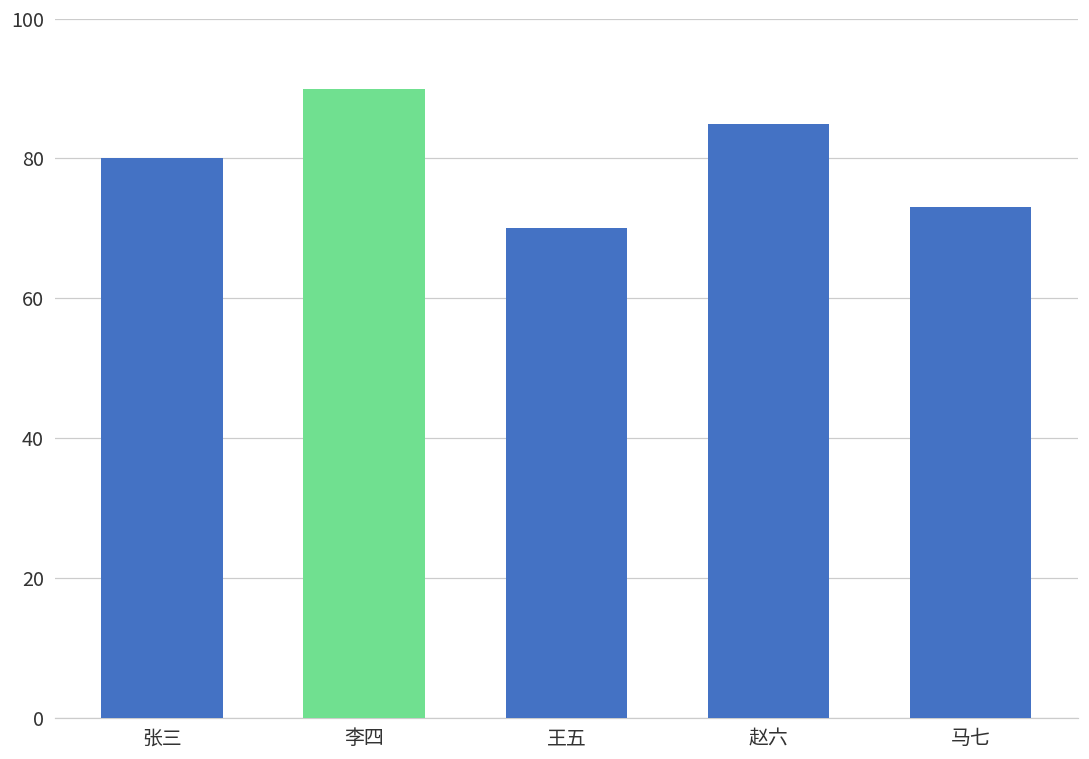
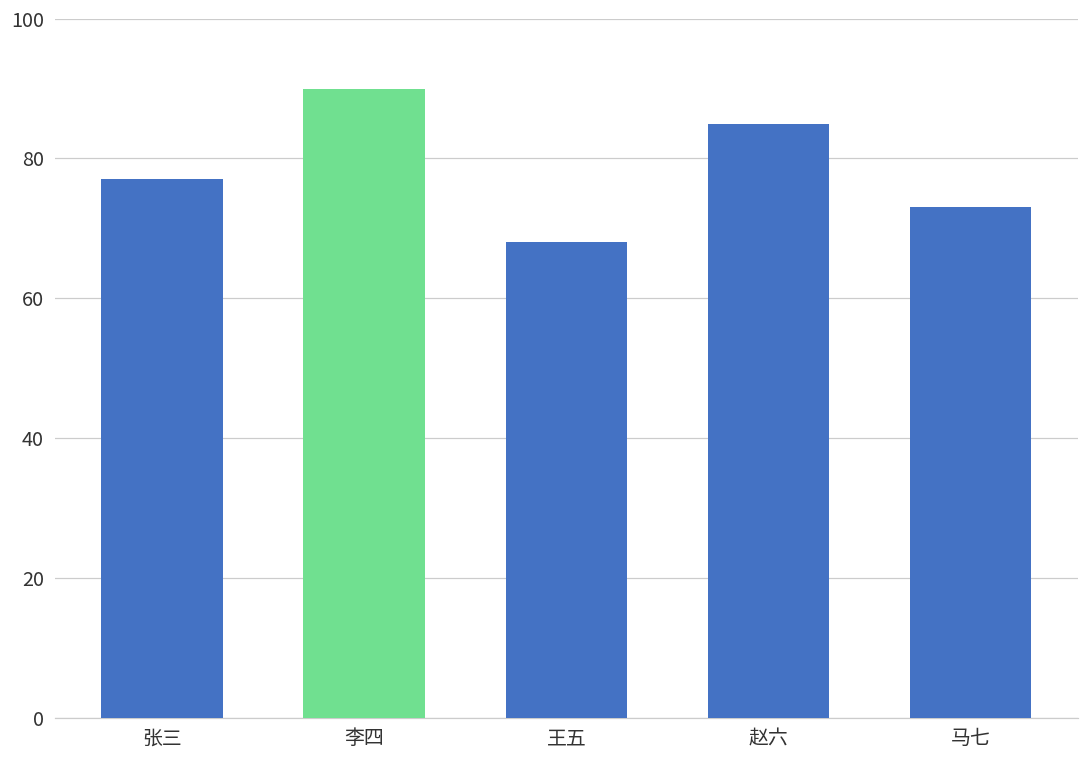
张三: 80 -> 77
王五: 70 -> 68
